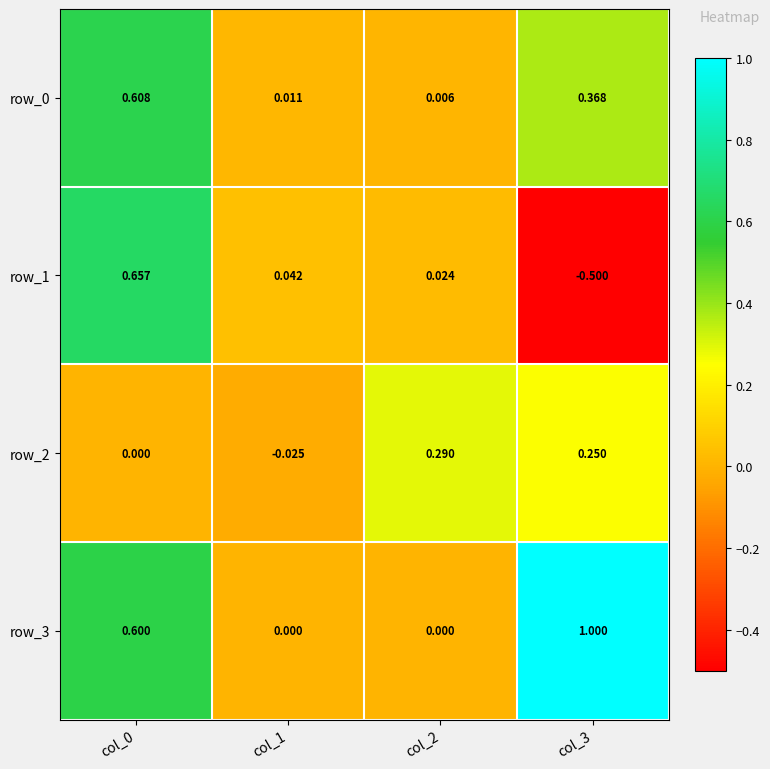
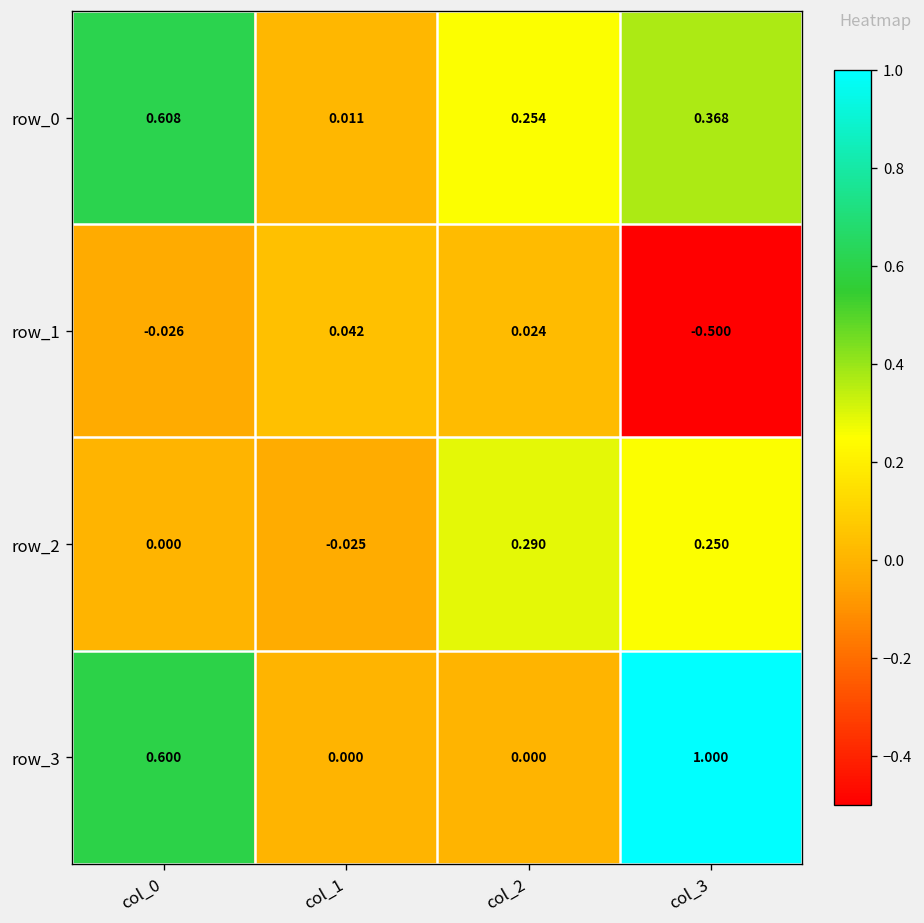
row_0, col_2: 0.006 -> 0.254
row_1, col_0: 0.657 -> -0.026
